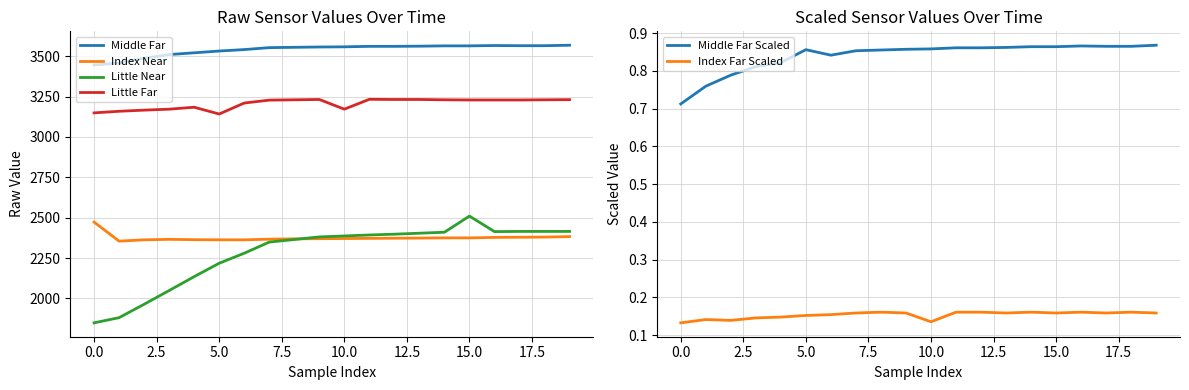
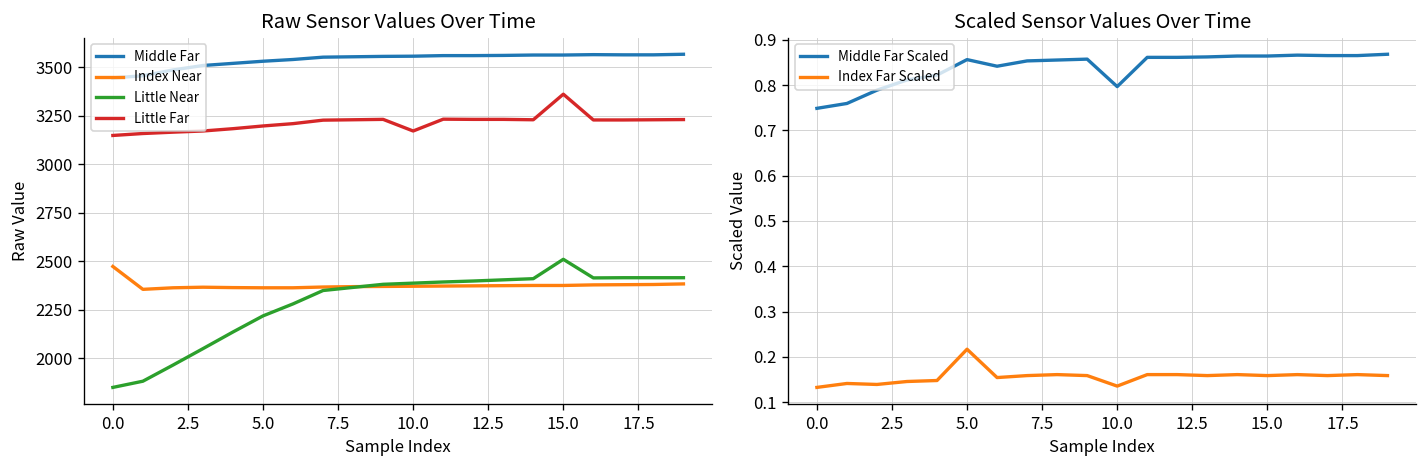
Raw Sensor Values Over Time, Little Far, 5.0: 3140 -> 3200
Raw Sensor Values Over Time, Little Far, 15.0: 3230 -> 3360
Scaled Sensor Values Over Time, Middle Far Scaled, 0.0: 0.71 -> 0.75
Scaled Sensor Values Over Time, Index Far Scaled, 5.0: 0.15 -> 0.22
Scaled Sensor Values Over Time, Middle Far Scaled, 10.0: 0.86 -> 0.80
